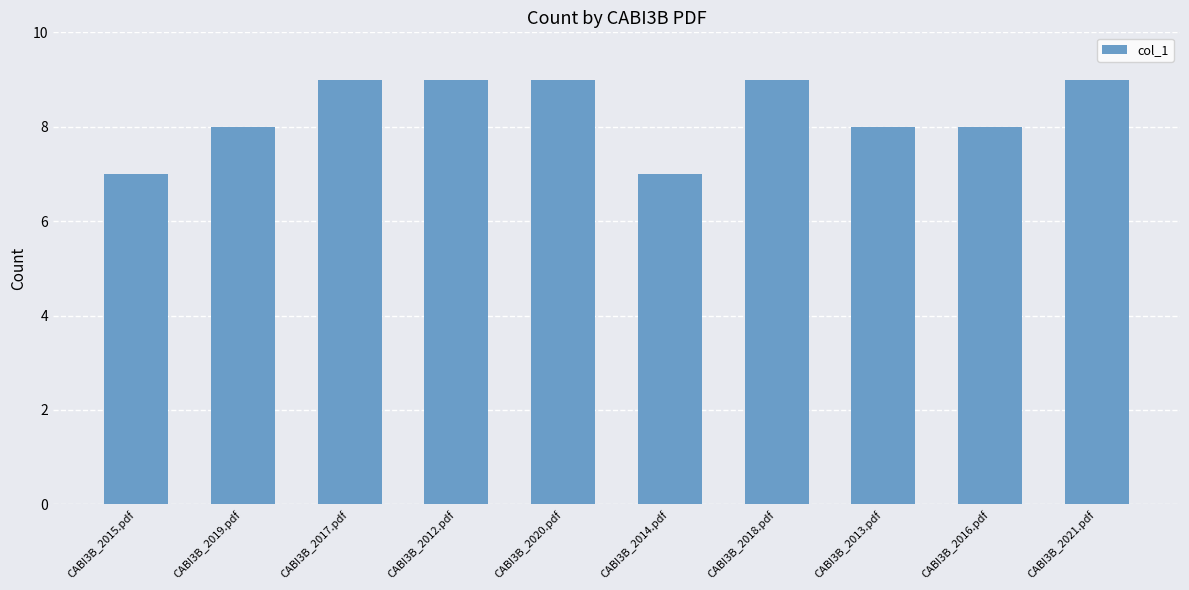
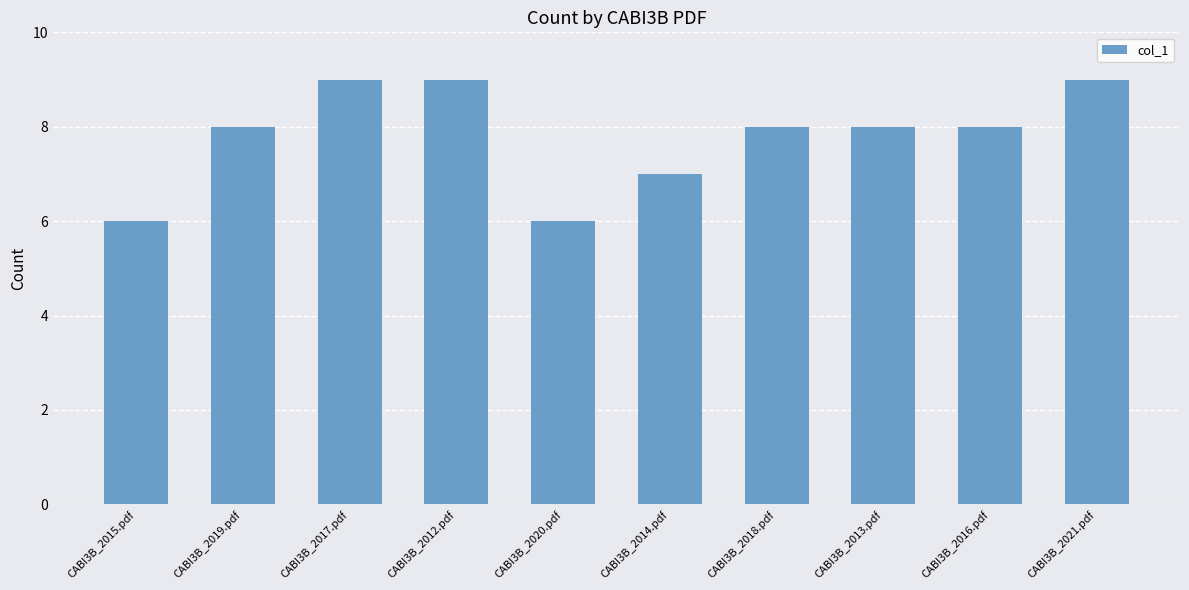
CABI3B_2015.pdf: 7 -> 6
CABI3B_2020.pdf: 9 -> 6
CABI3B_2018.pdf: 9 -> 8
